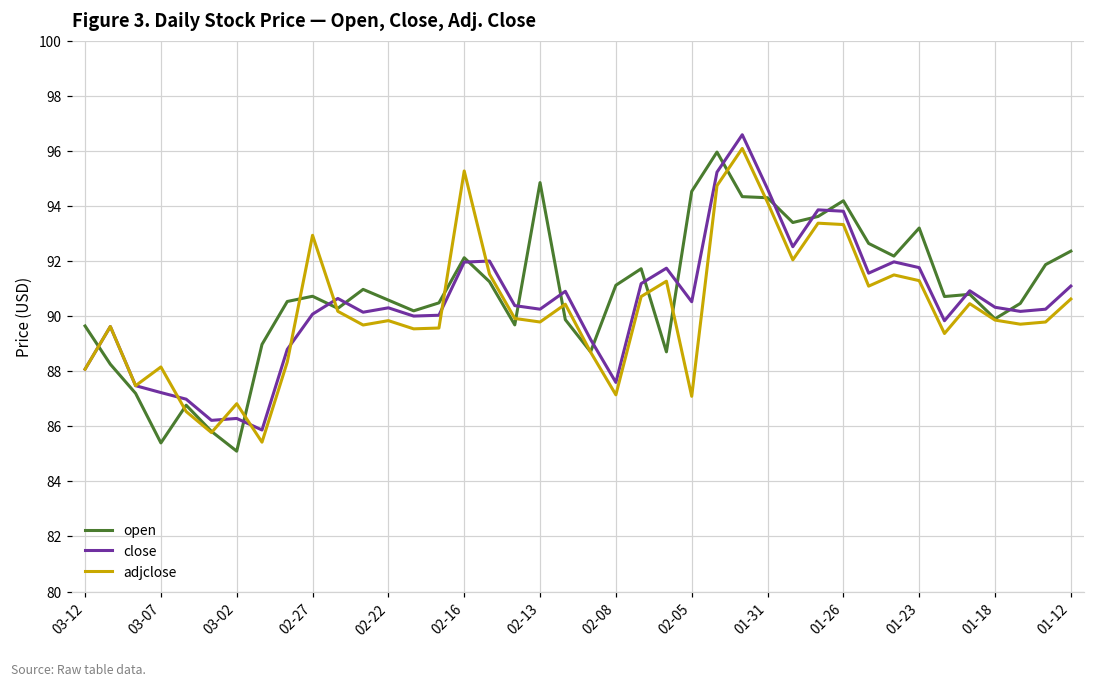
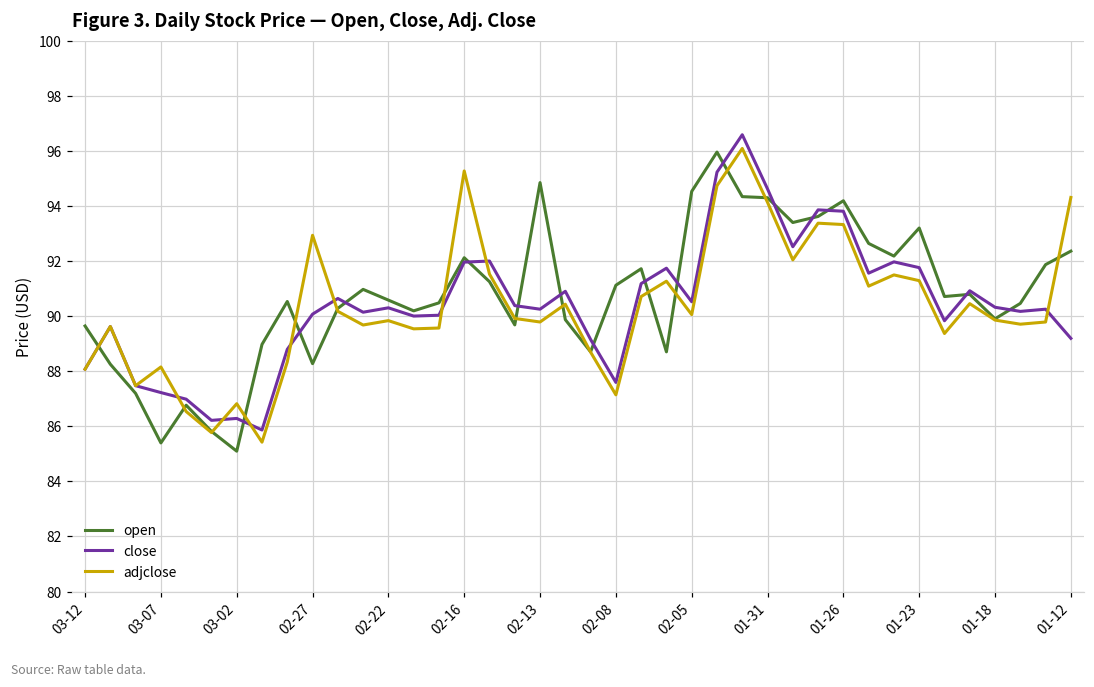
open, 02-27: 90.7 -> 88.3
adjclose, 02-05: 87.1 -> 90.1
close, 01-12: 91.1 -> 89.2
adjclose, 01-12: 90.6 -> 94.3
